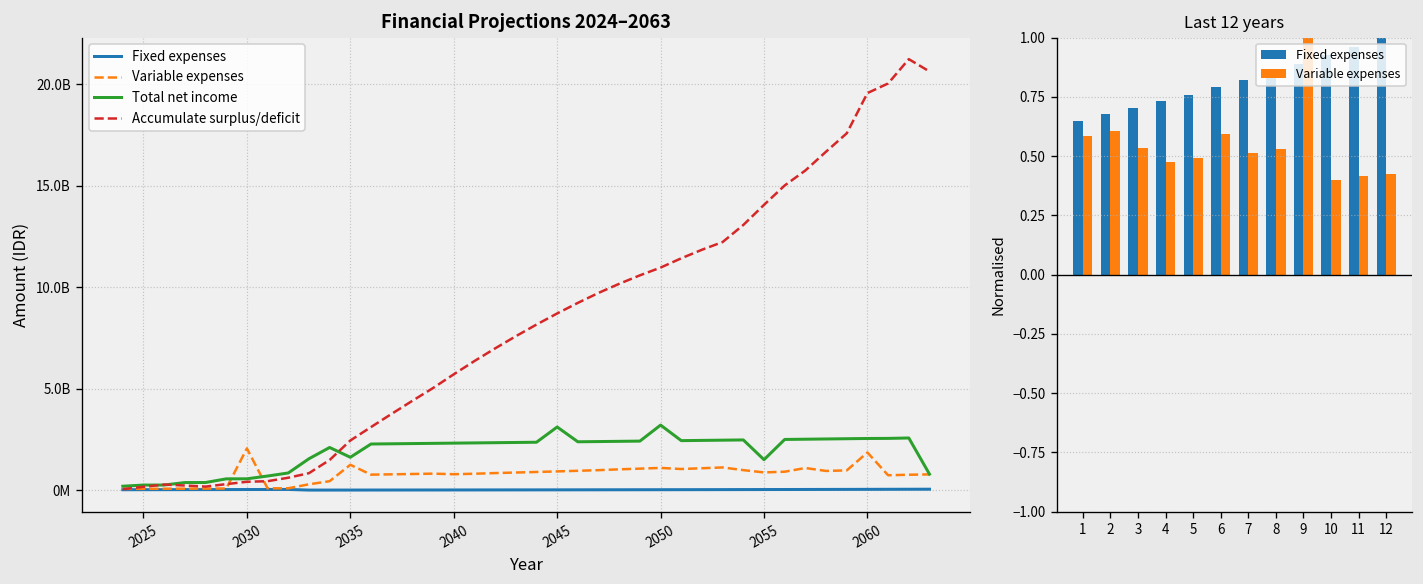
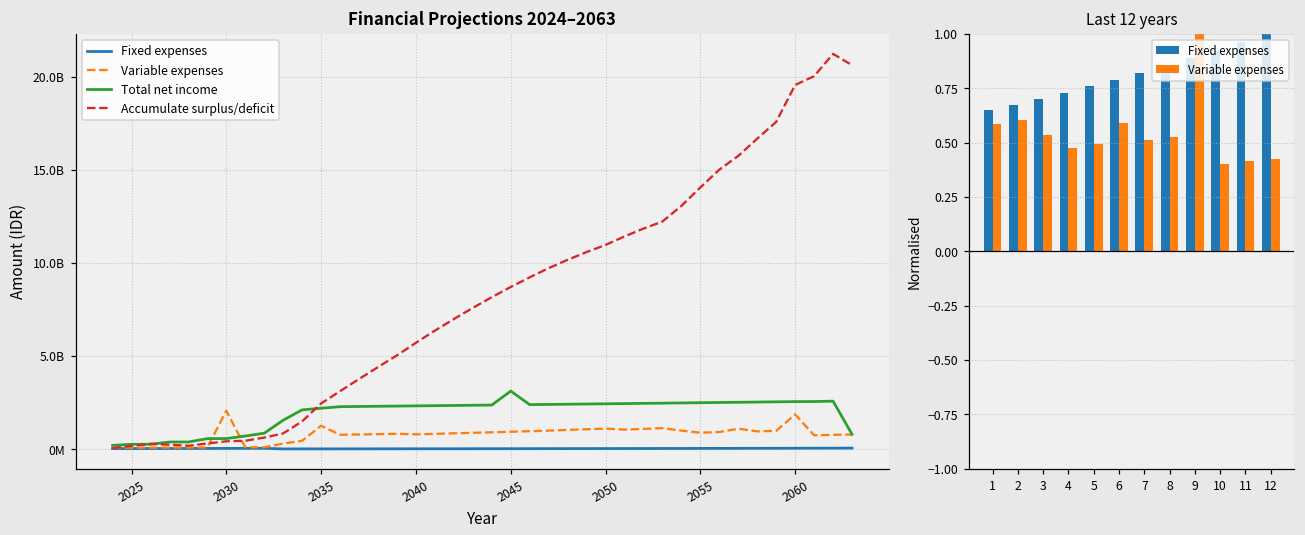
Financial Projections 2024–2063, Total net income, 2035: 1600000000 -> 2200000000
Financial Projections 2024–2063, Total net income, 2050: 3200000000 -> 2400000000
Financial Projections 2024–2063, Total net income, 2055: 1500000000 -> 2500000000
